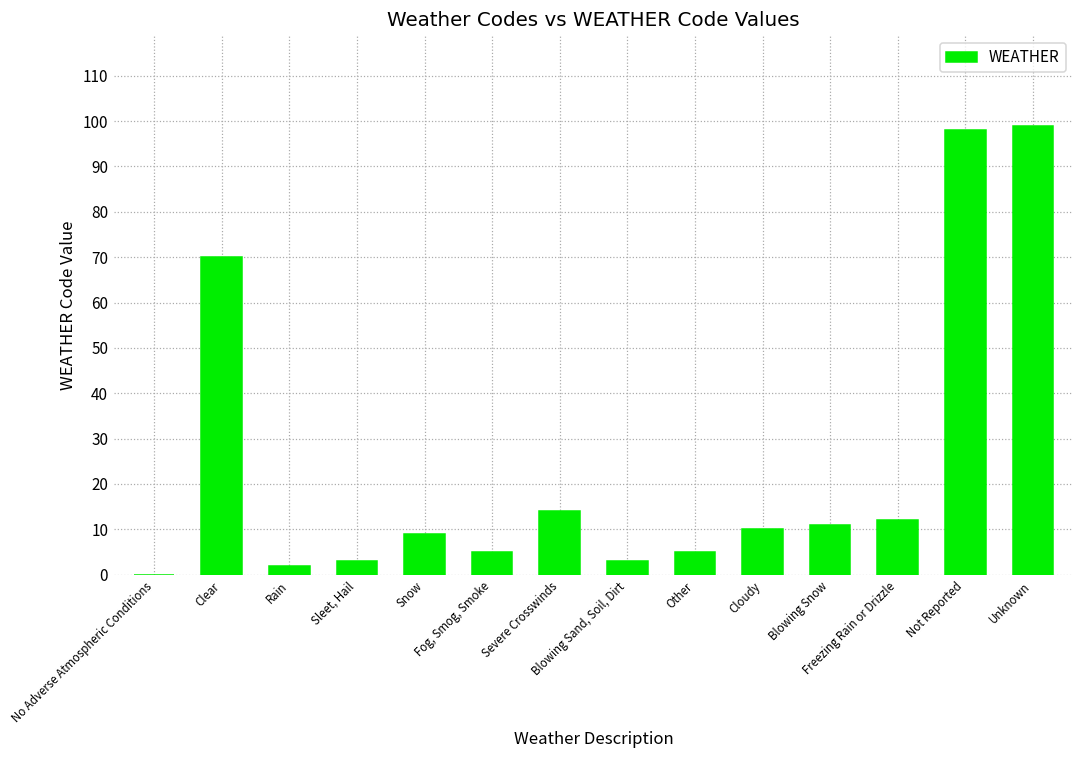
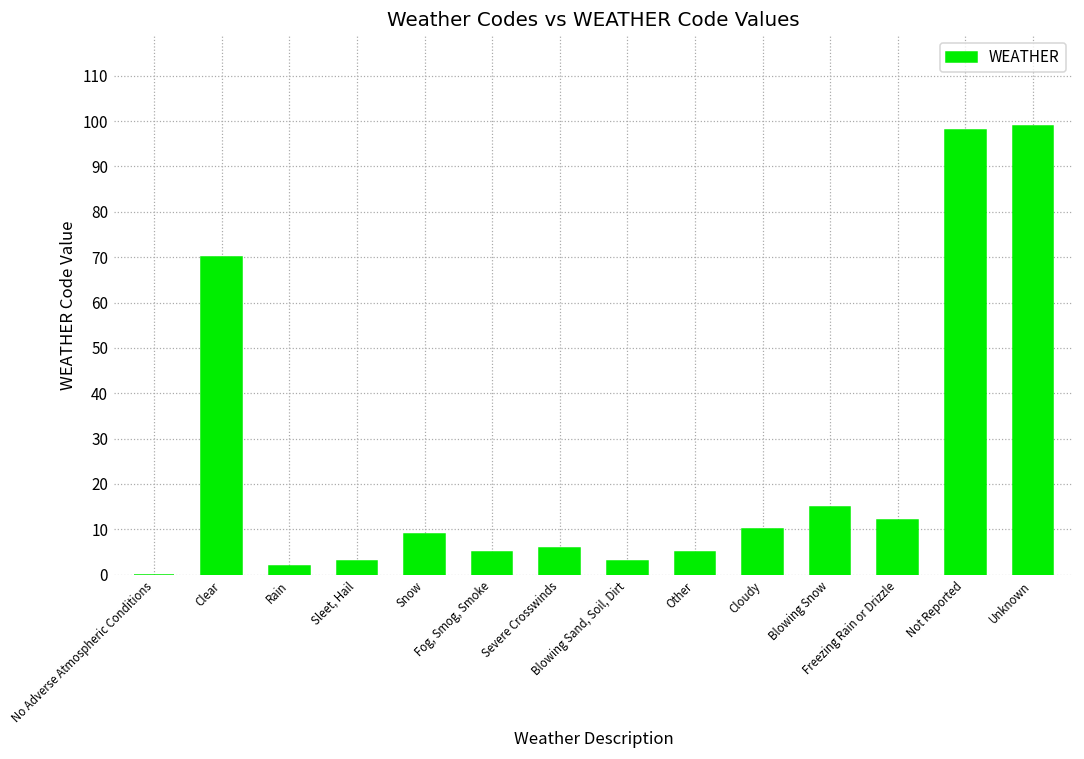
Severe Crosswinds: 14 -> 6
Blowing Snow: 11 -> 15
